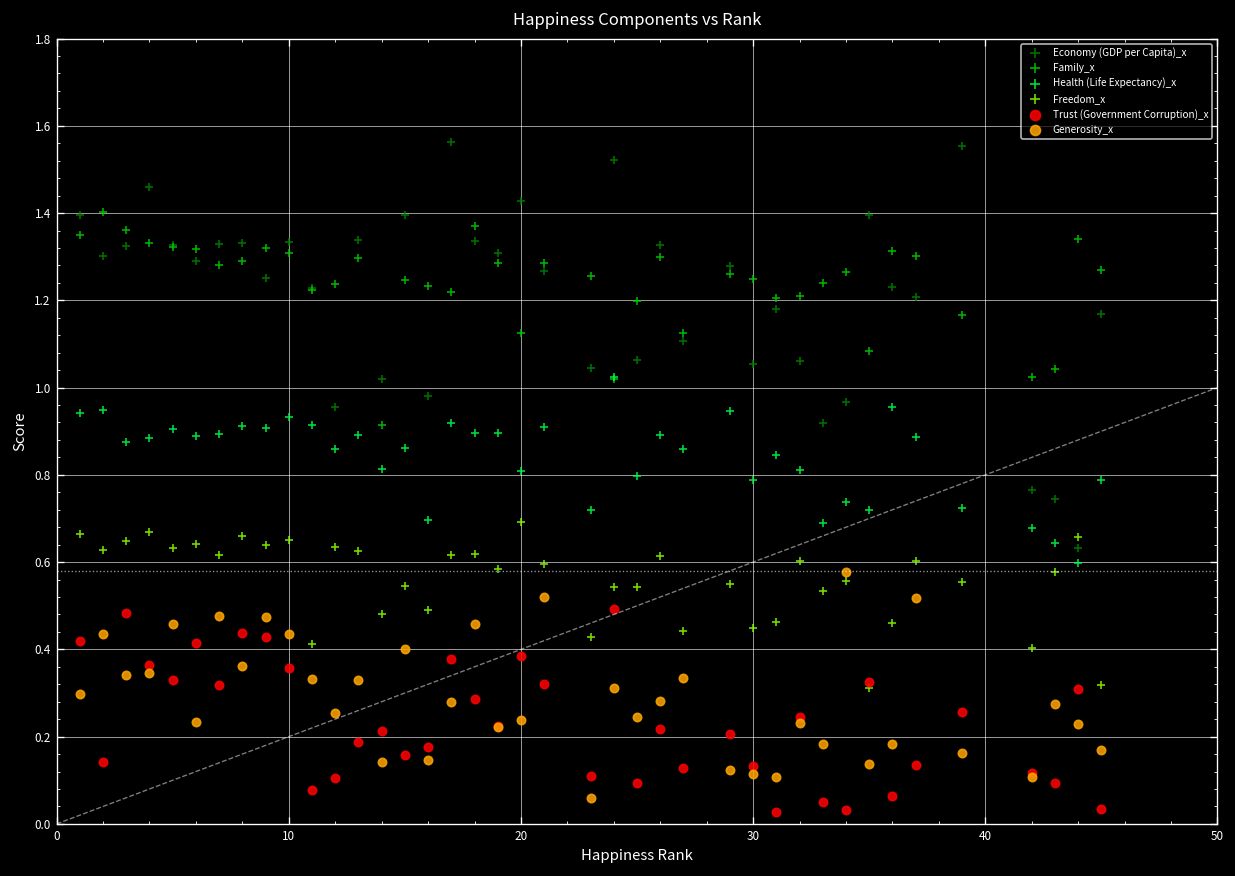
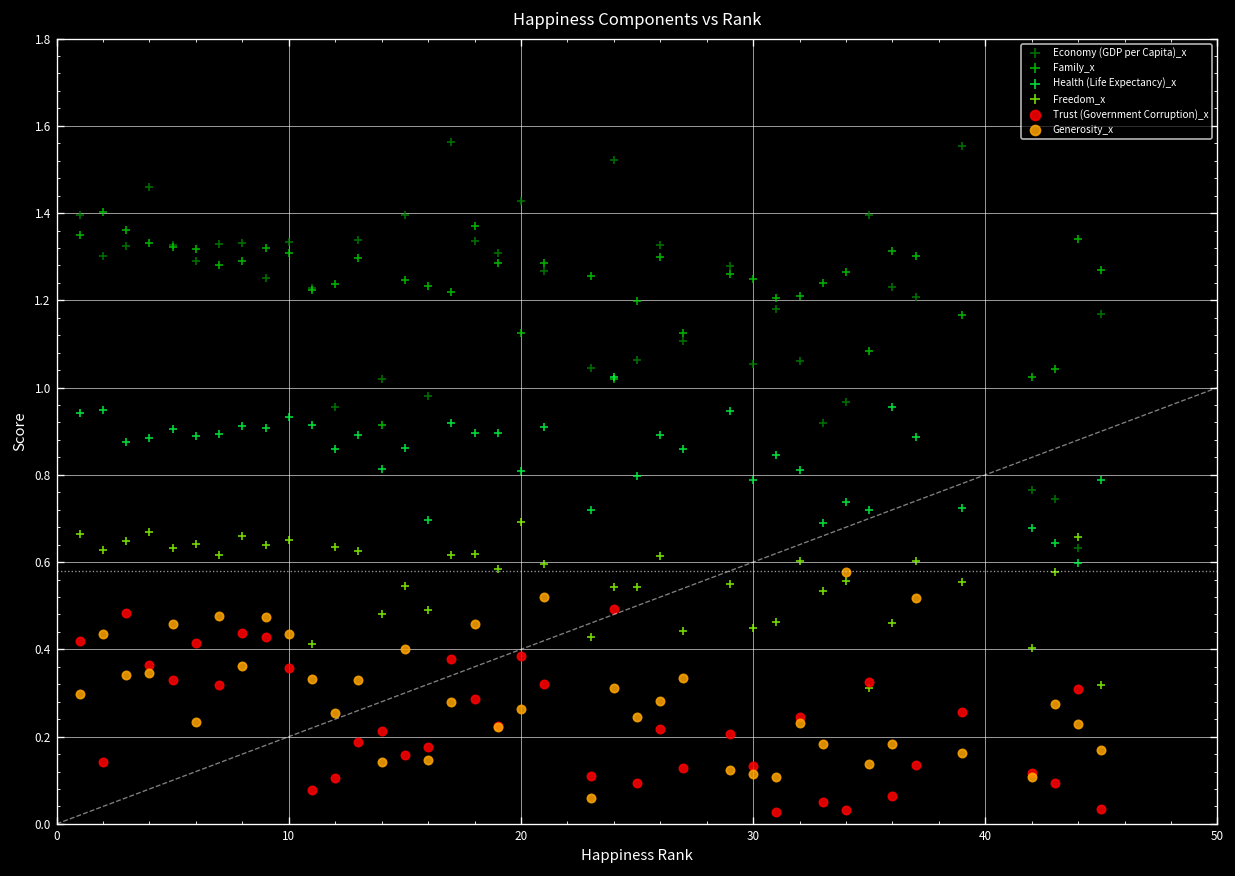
Generosity_x, 20: 0.24 -> 0.26
